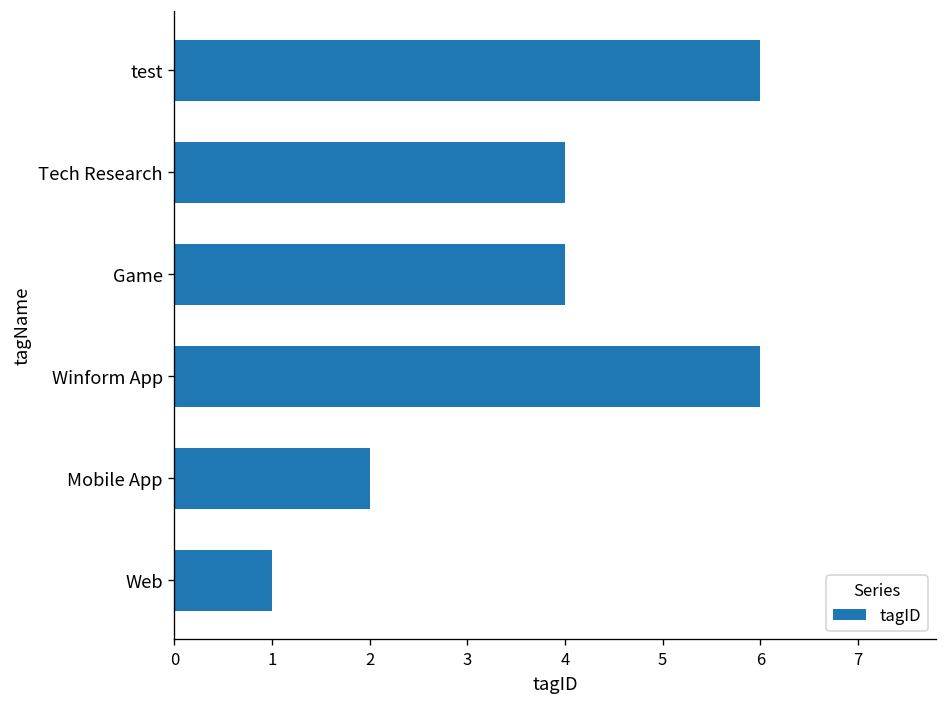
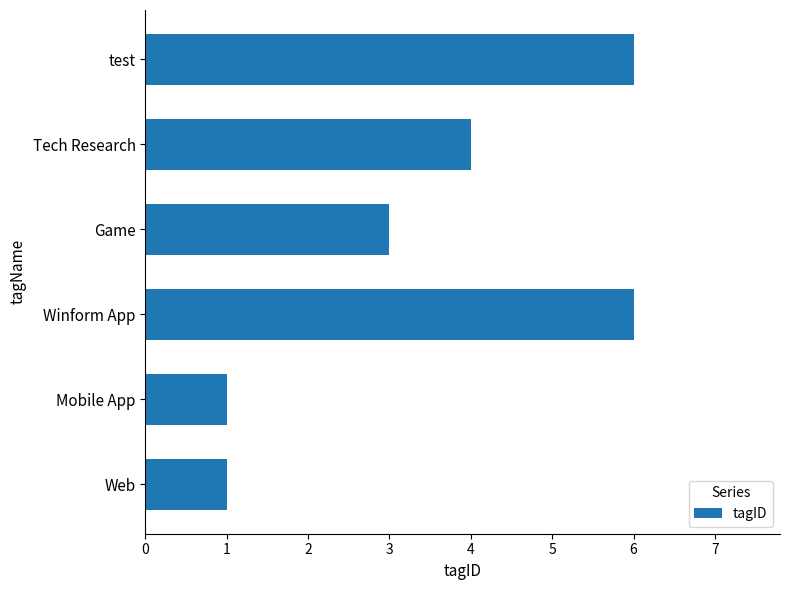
Game: 4 -> 3
Mobile App: 2 -> 1
